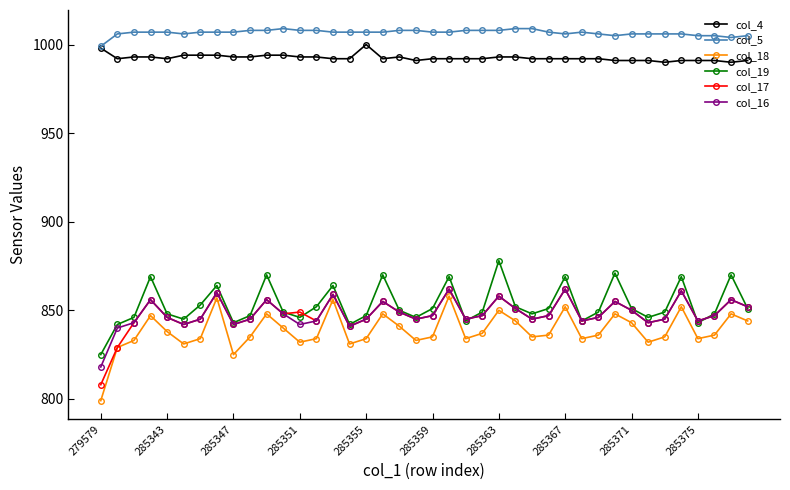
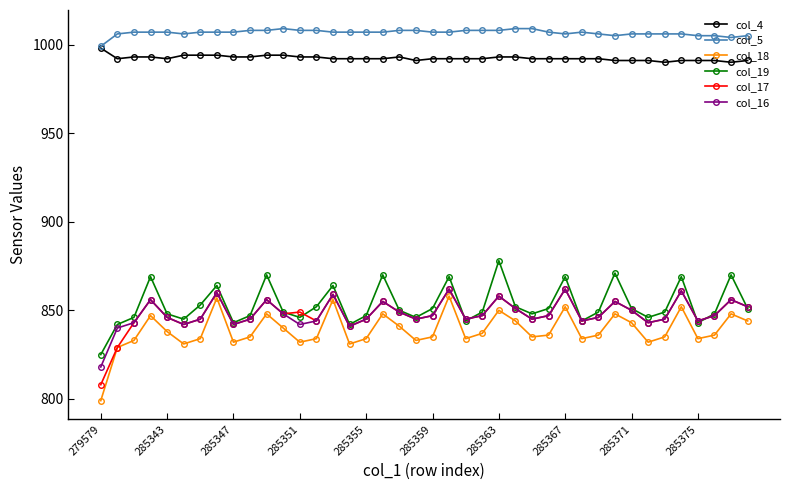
col_18, 285347: 825 -> 832
col_4, 285355: 1000 -> 992
